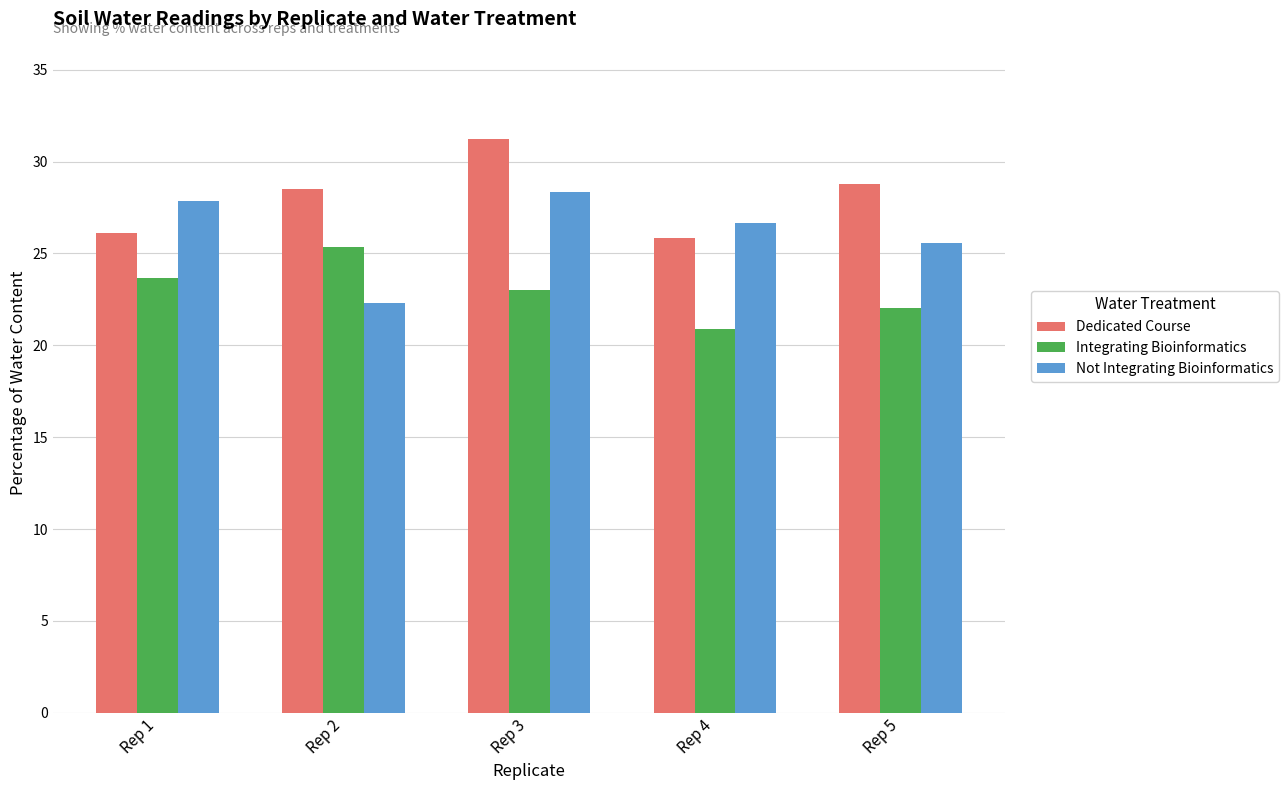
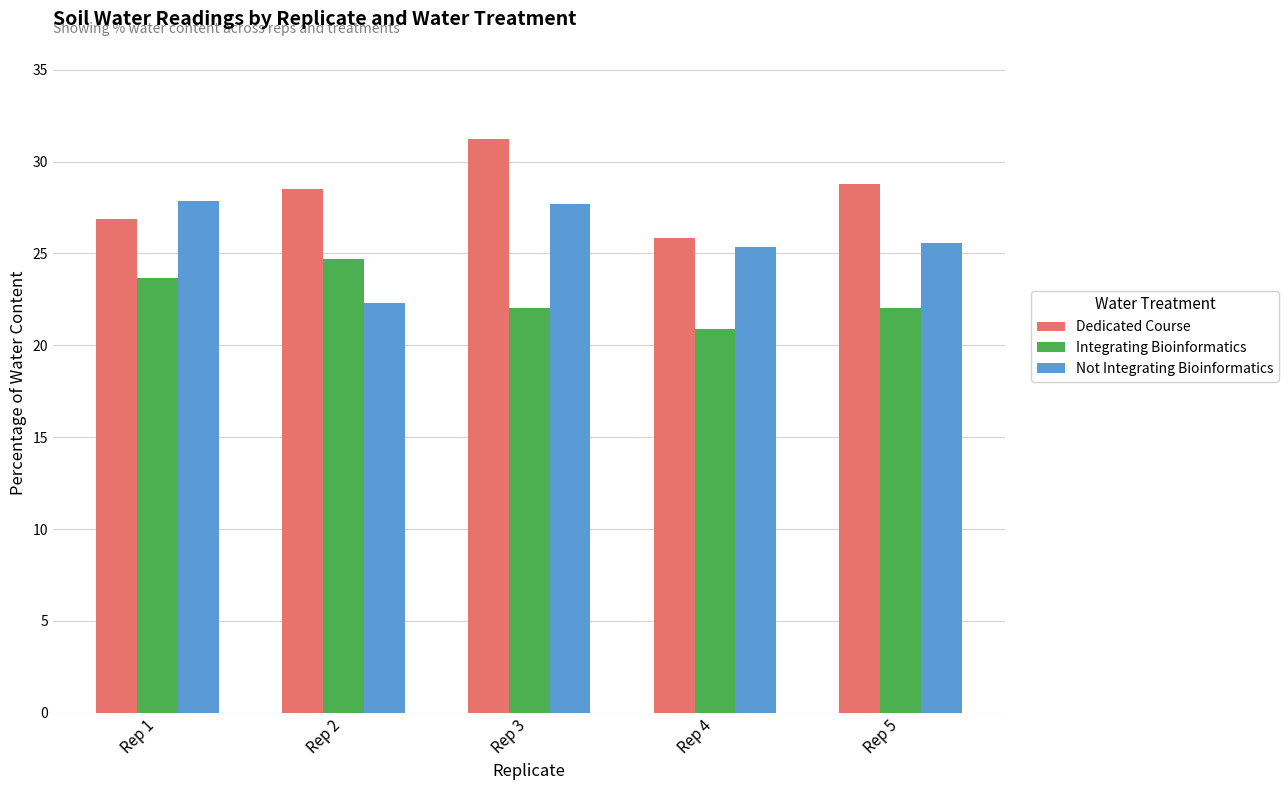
Dedicated Course, Rep 1: 26.1 -> 26.9
Integrating Bioinformatics, Rep 2: 25.3 -> 24.7
Integrating Bioinformatics, Rep 3: 23.0 -> 22.0
Not Integrating Bioinformatics, Rep 3: 28.4 -> 27.7
Not Integrating Bioinformatics, Rep 4: 26.7 -> 25.3
